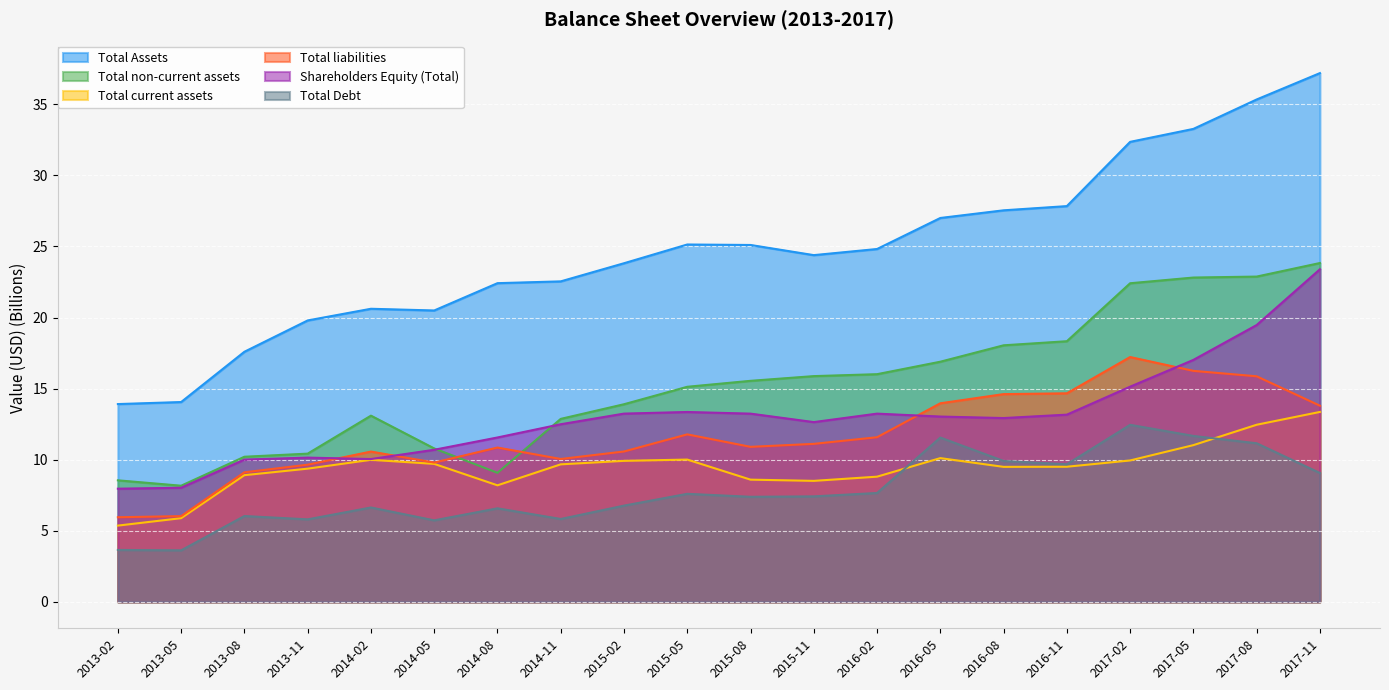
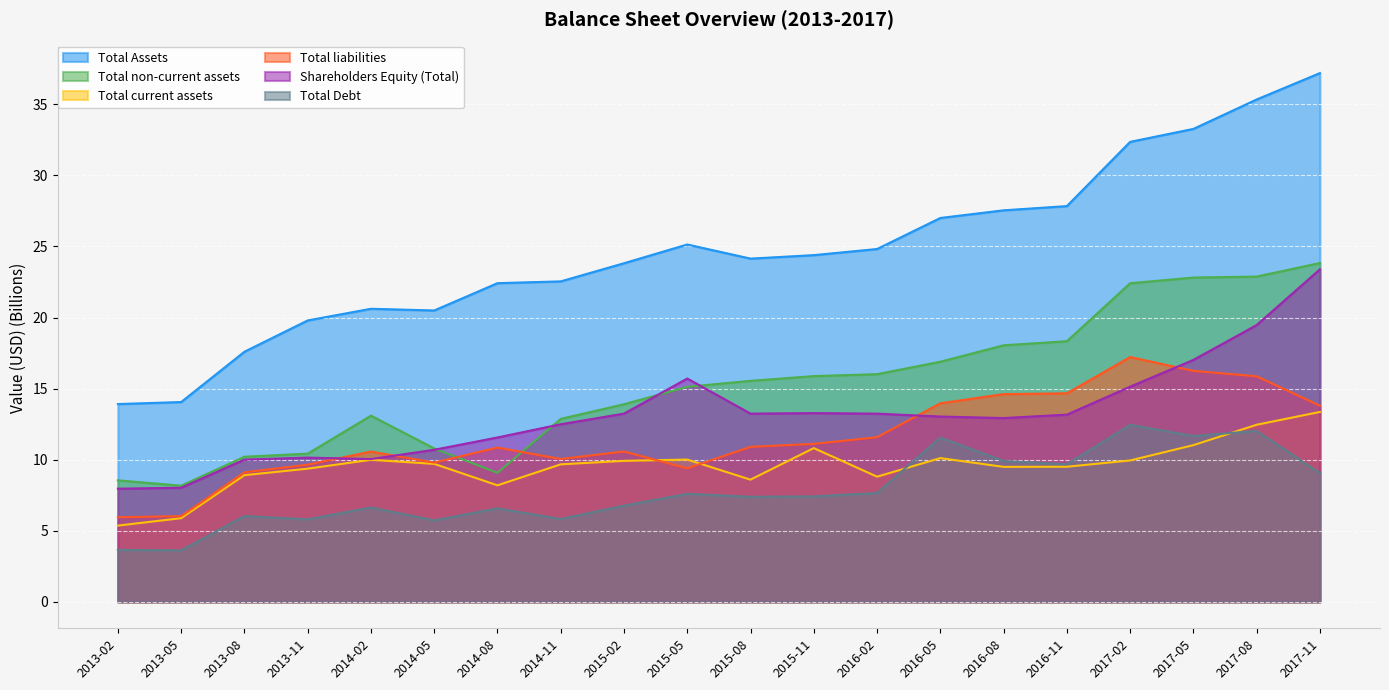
Total liabilities, 2015-05: 11.8 -> 9.4
Shareholders Equity (Total), 2015-05: 13.4 -> 15.7
Total Assets, 2015-08: 25.1 -> 24.1
Total current assets, 2015-11: 8.5 -> 10.8
Shareholders Equity (Total), 2015-11: 12.6 -> 13.3
Total Debt, 2017-08: 11.2 -> 12.0
